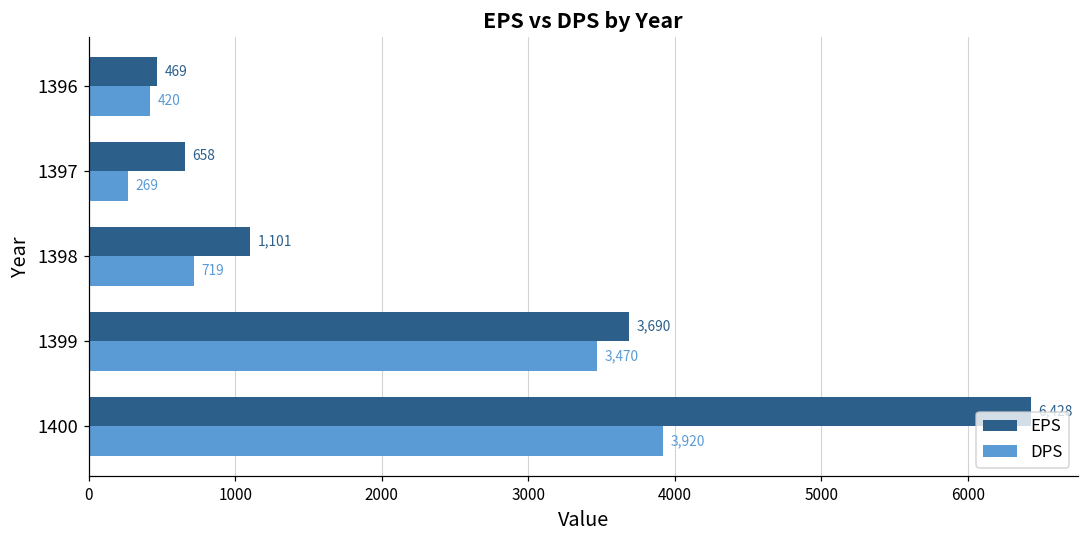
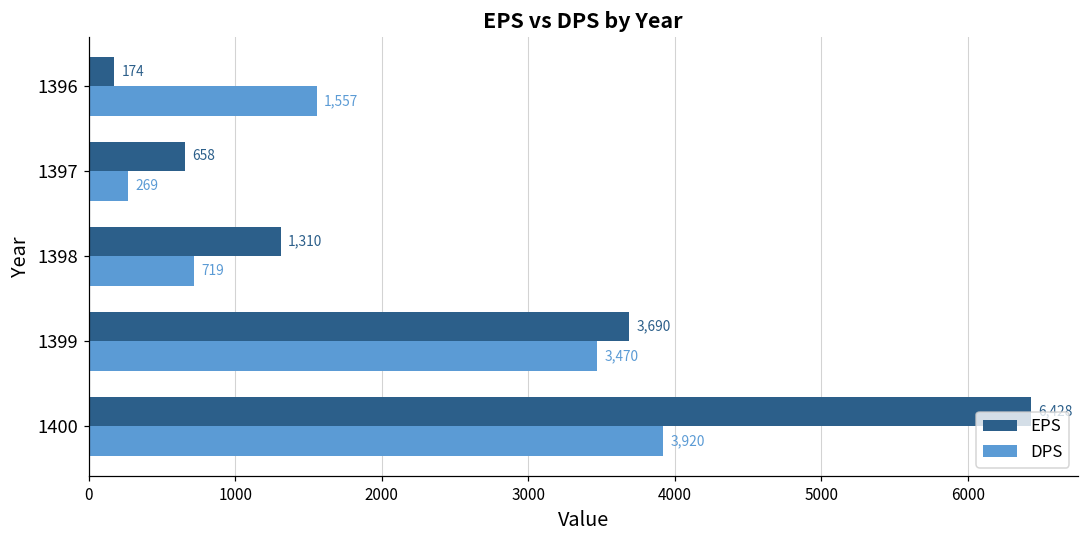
EPS, 1396: 469 -> 174
DPS, 1396: 420 -> 1,557
EPS, 1398: 1,101 -> 1,310
